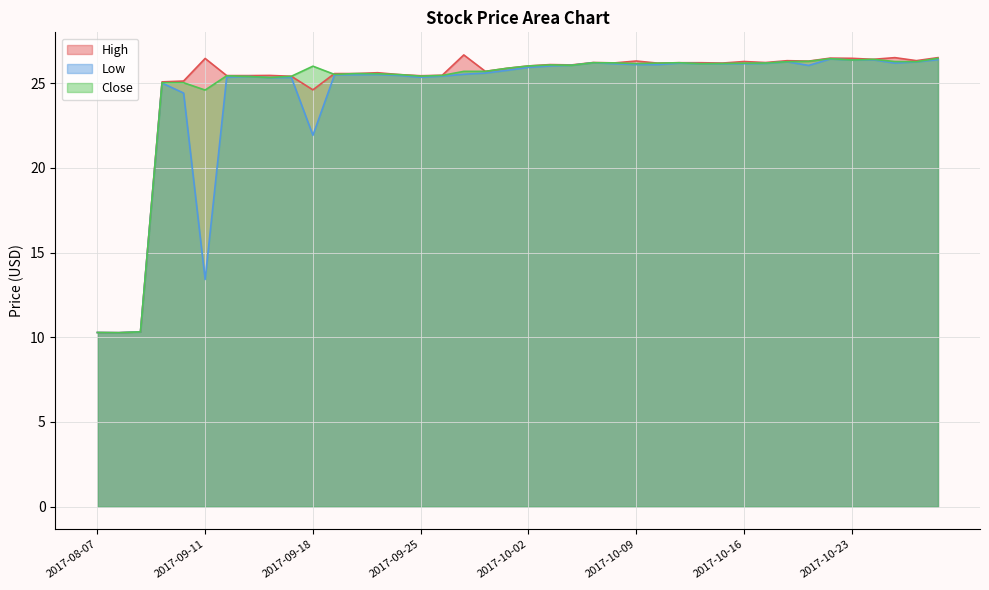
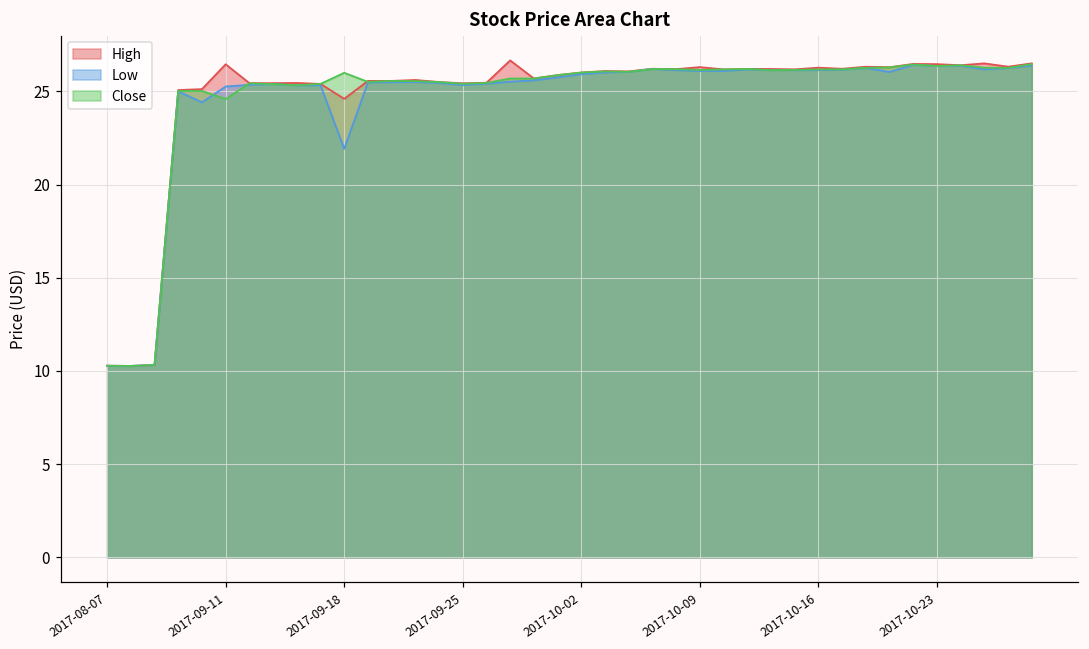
Low, 2017-09-11: 13.4 -> 25.3
